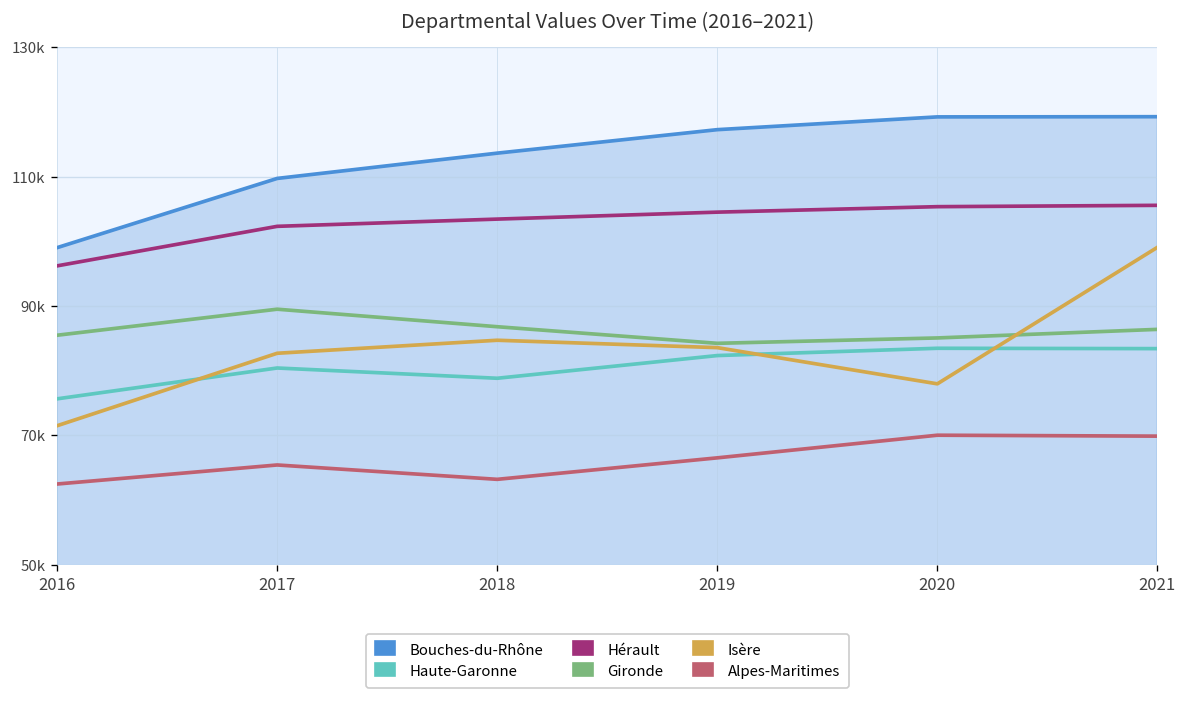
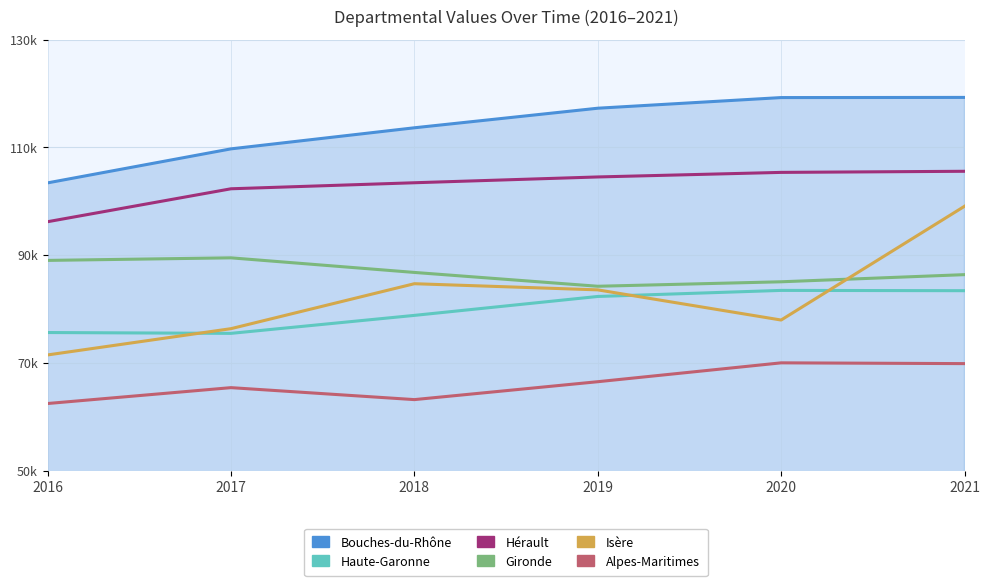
Bouches-du-Rhône, 2016: 99000 -> 103000
Gironde, 2016: 85000 -> 89000
Haute-Garonne, 2017: 80000 -> 75000
Isère, 2017: 83000 -> 76000
